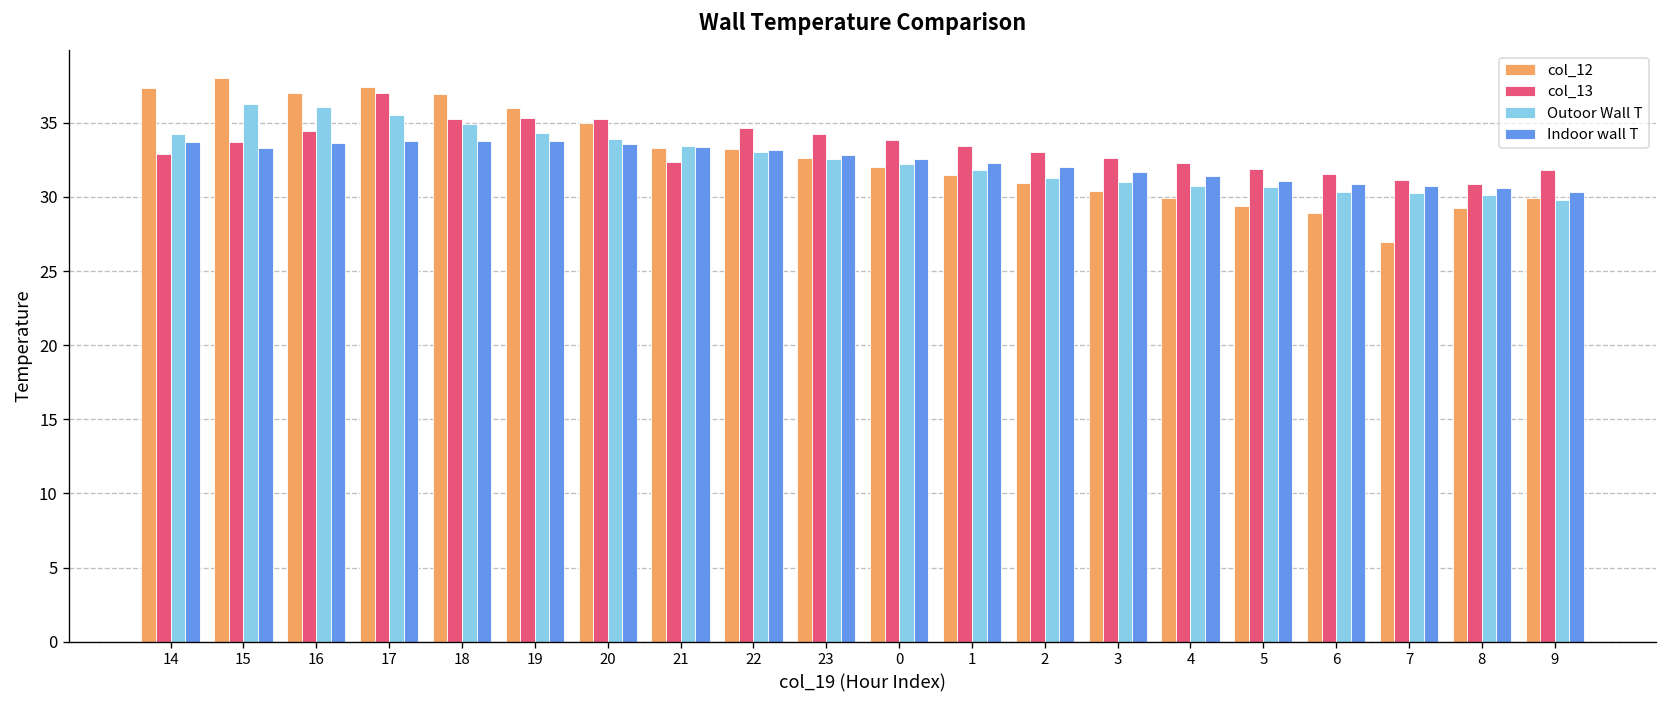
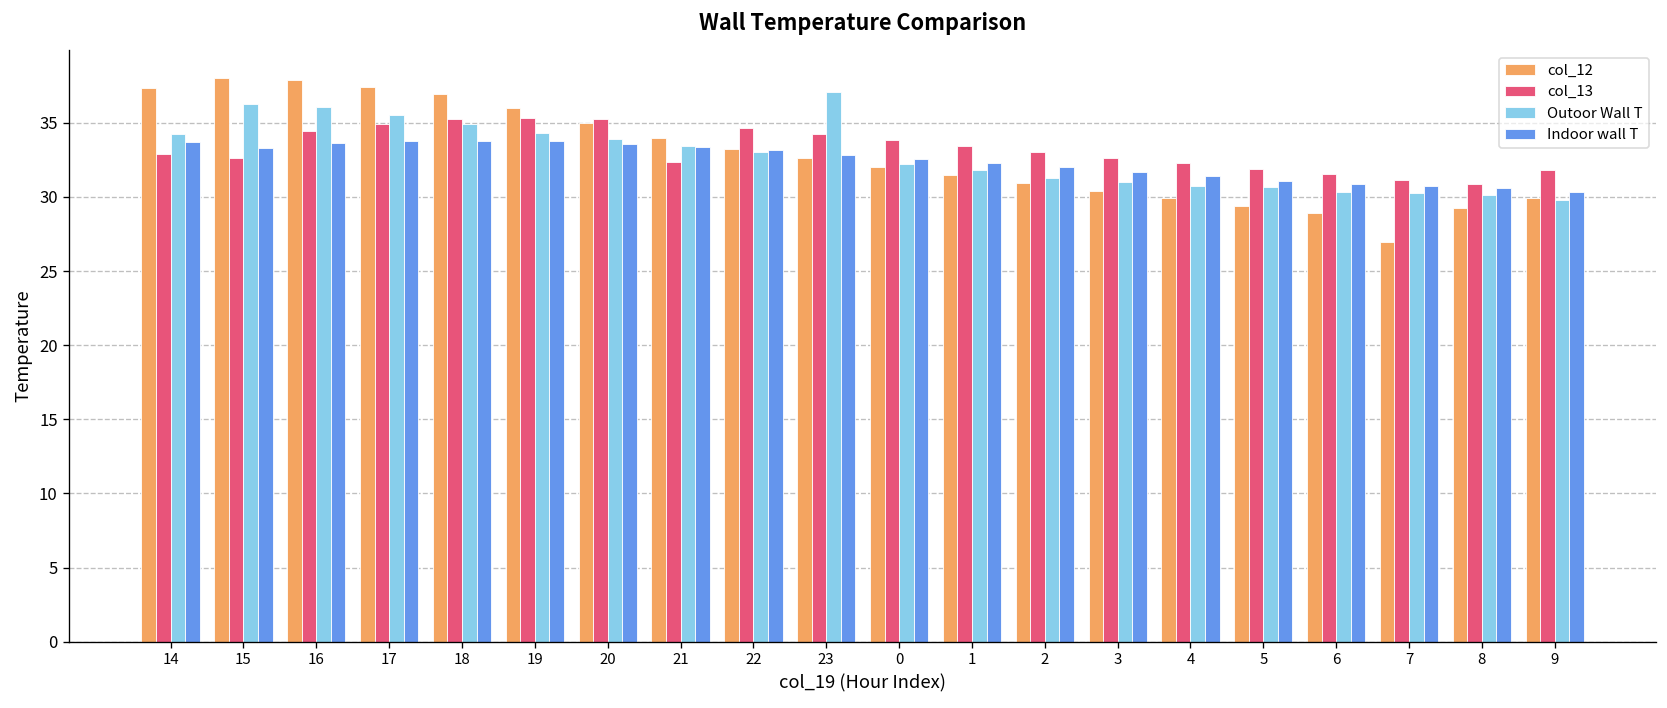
col_13, 15: 33.7 -> 32.7
col_12, 16: 37.0 -> 37.9
col_13, 17: 37.0 -> 35.0
col_12, 21: 33.3 -> 34.0
Outoor Wall T, 23: 32.6 -> 37.1
